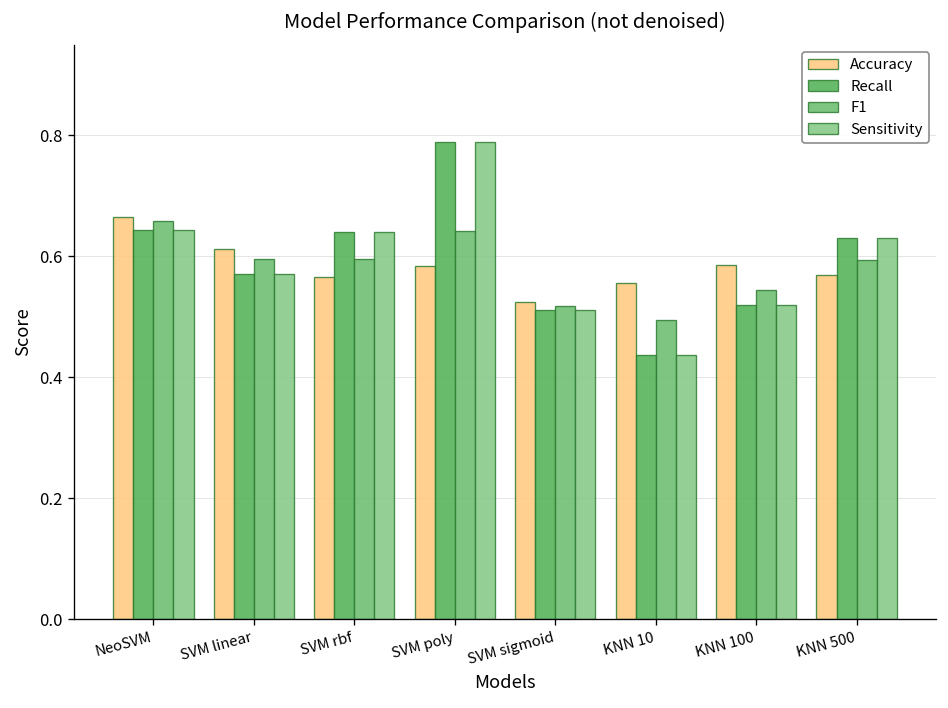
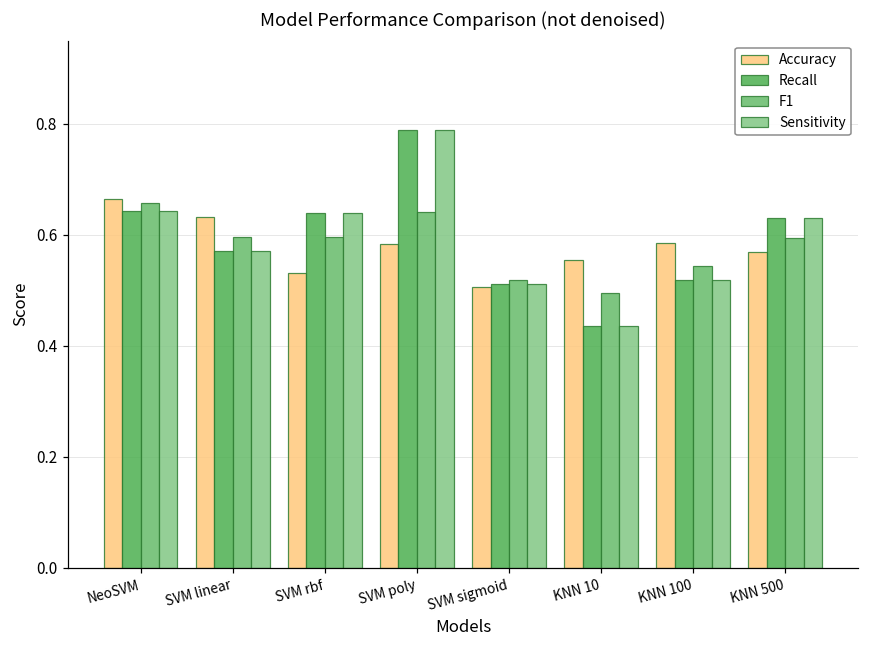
Accuracy, SVM linear: 0.61 -> 0.63
Accuracy, SVM rbf: 0.56 -> 0.53
Accuracy, SVM sigmoid: 0.52 -> 0.51
